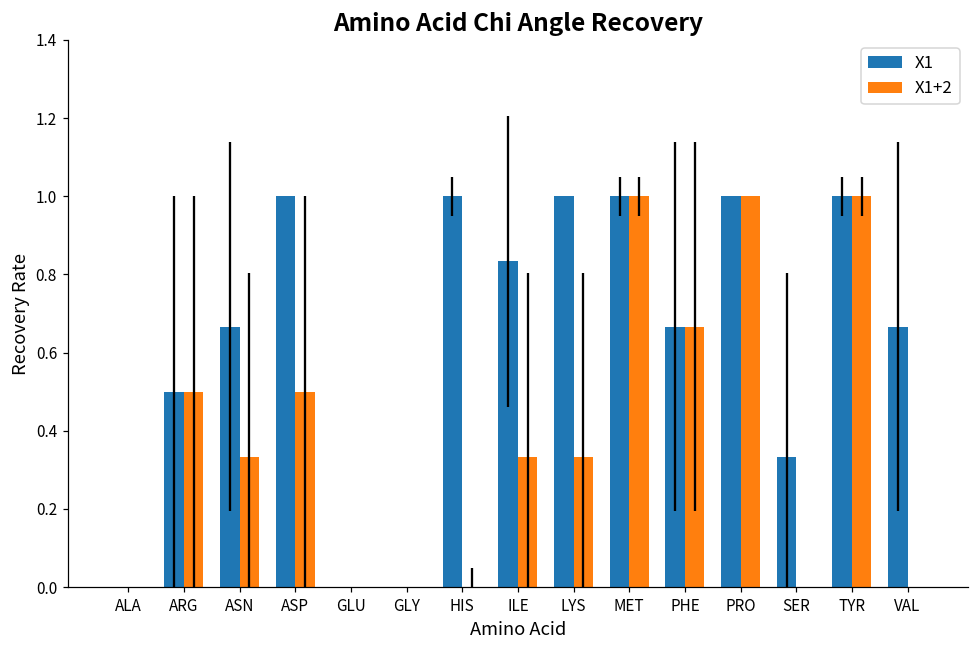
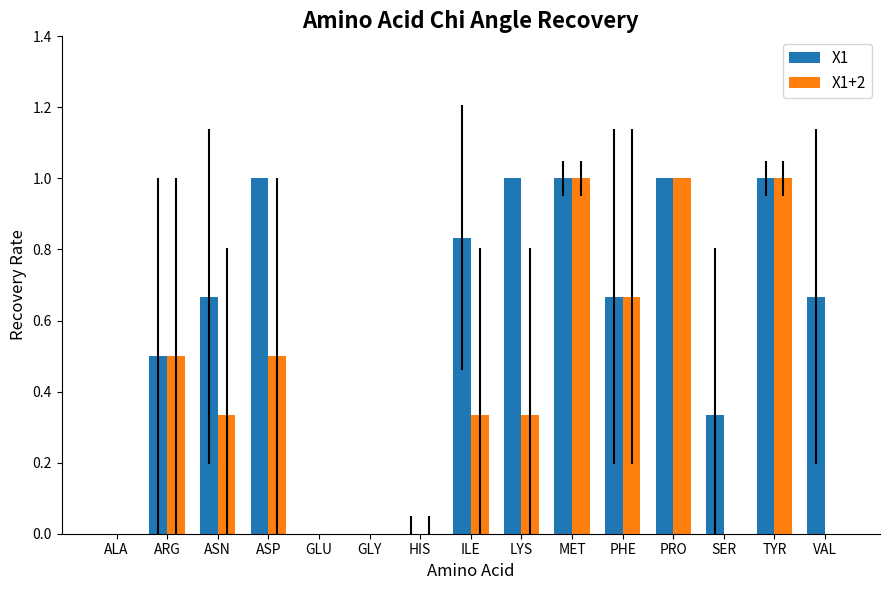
X1, HIS: 1 -> 0
